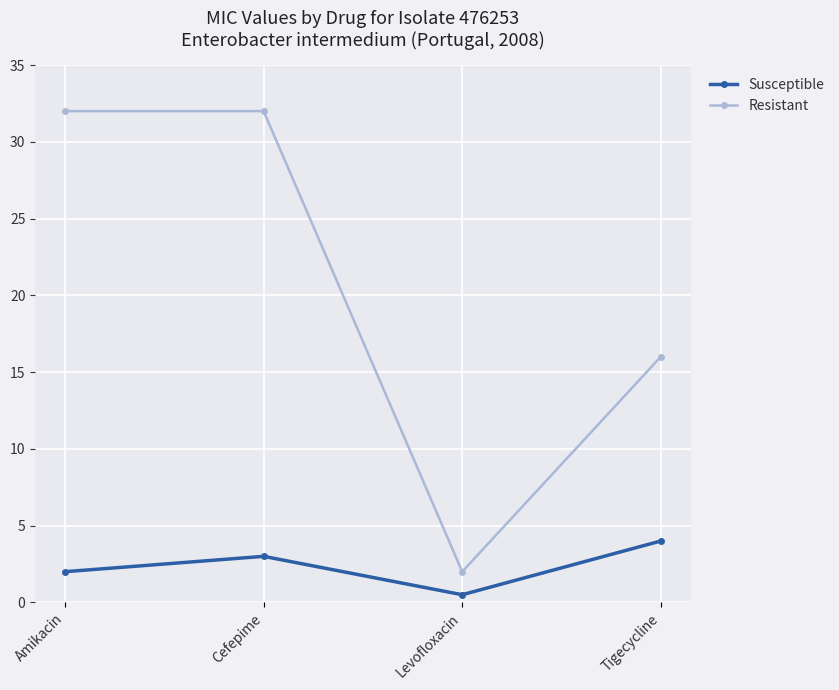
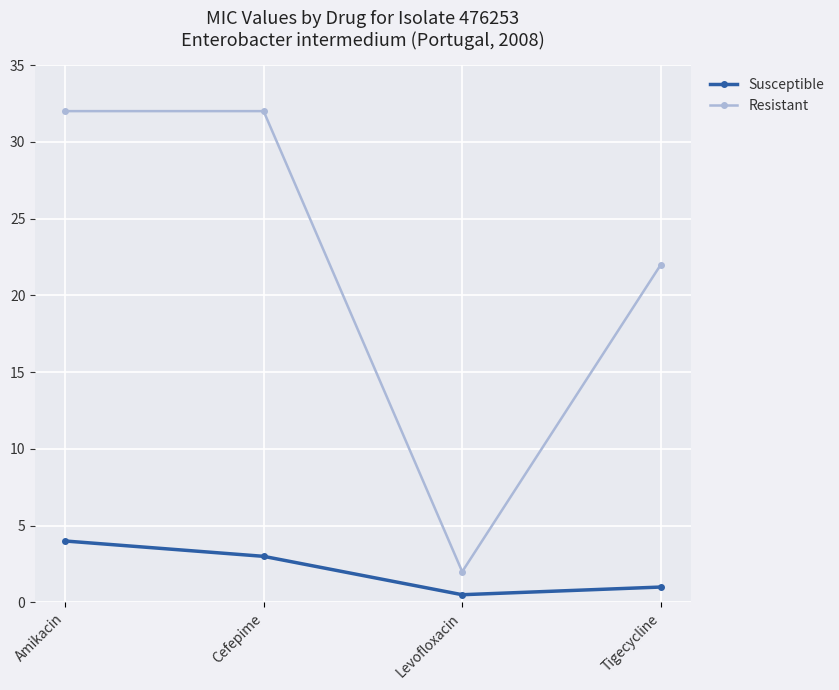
Susceptible, Amikacin: 2 -> 4
Susceptible, Tigecycline: 4 -> 1
Resistant, Tigecycline: 16 -> 22
